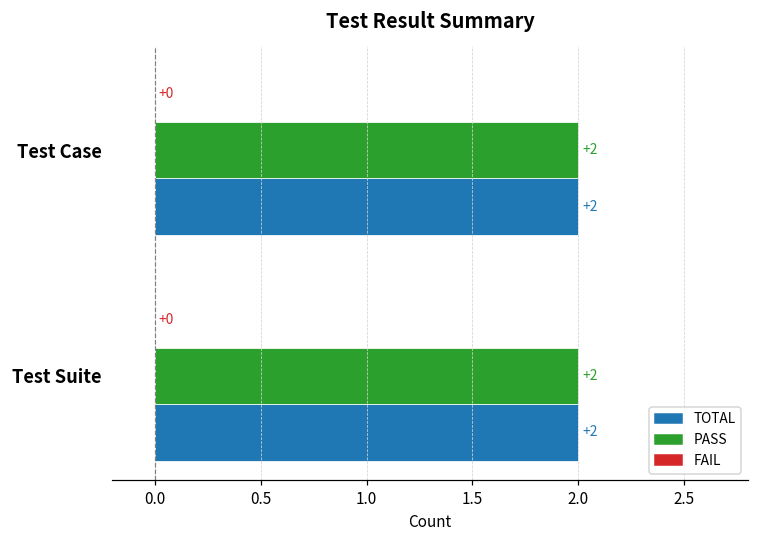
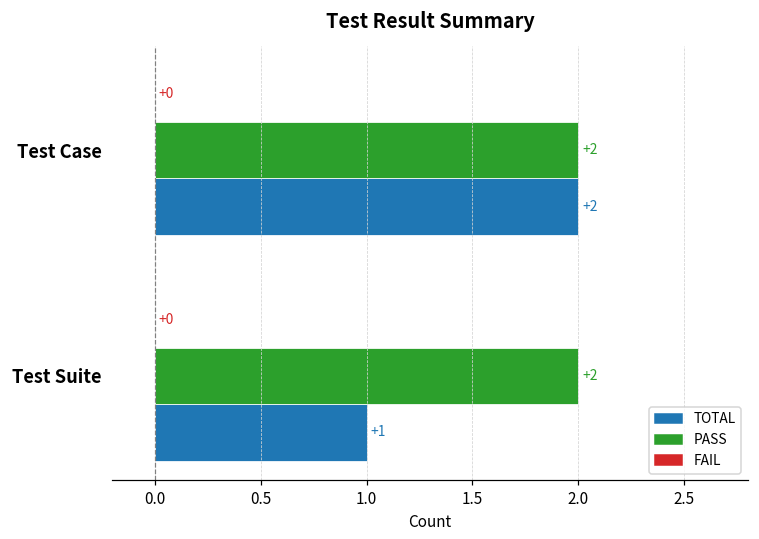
TOTAL, Test Suite: +2 -> +1
